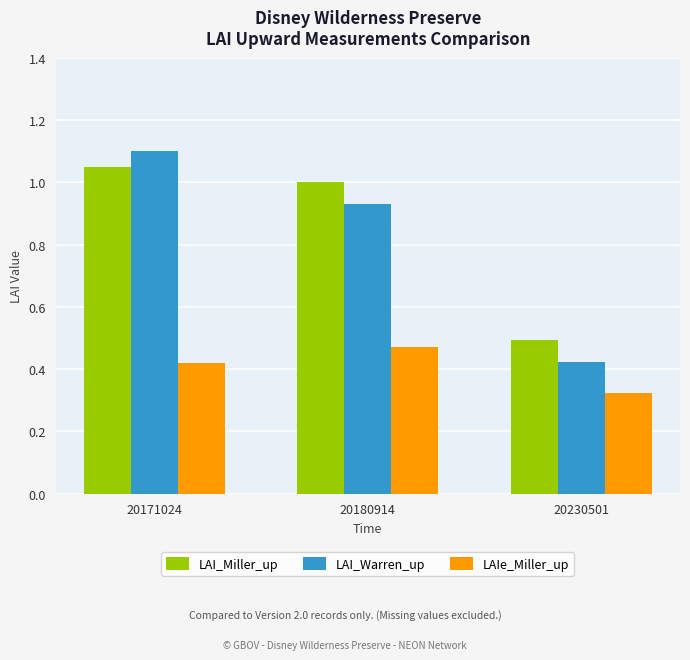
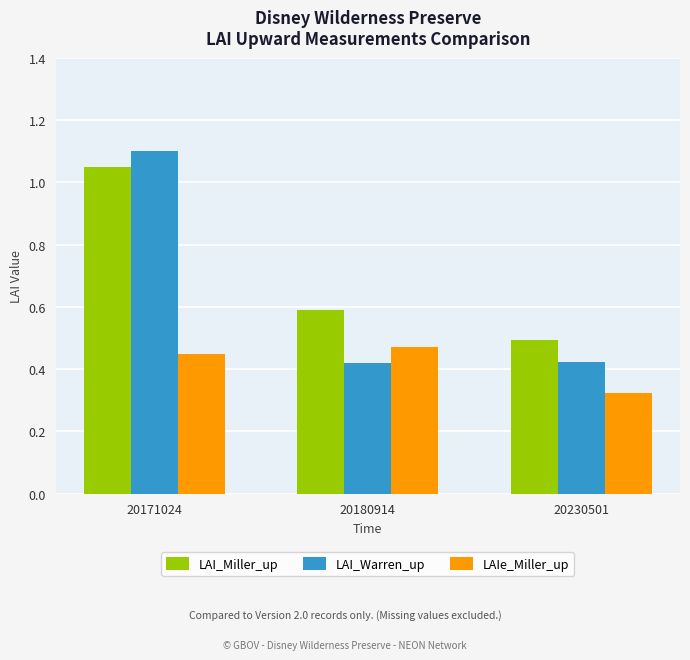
LAIe_Miller_up, 20171024: 0.42 -> 0.45
LAI_Miller_up, 20180914: 1.00 -> 0.59
LAI_Warren_up, 20180914: 0.93 -> 0.42
